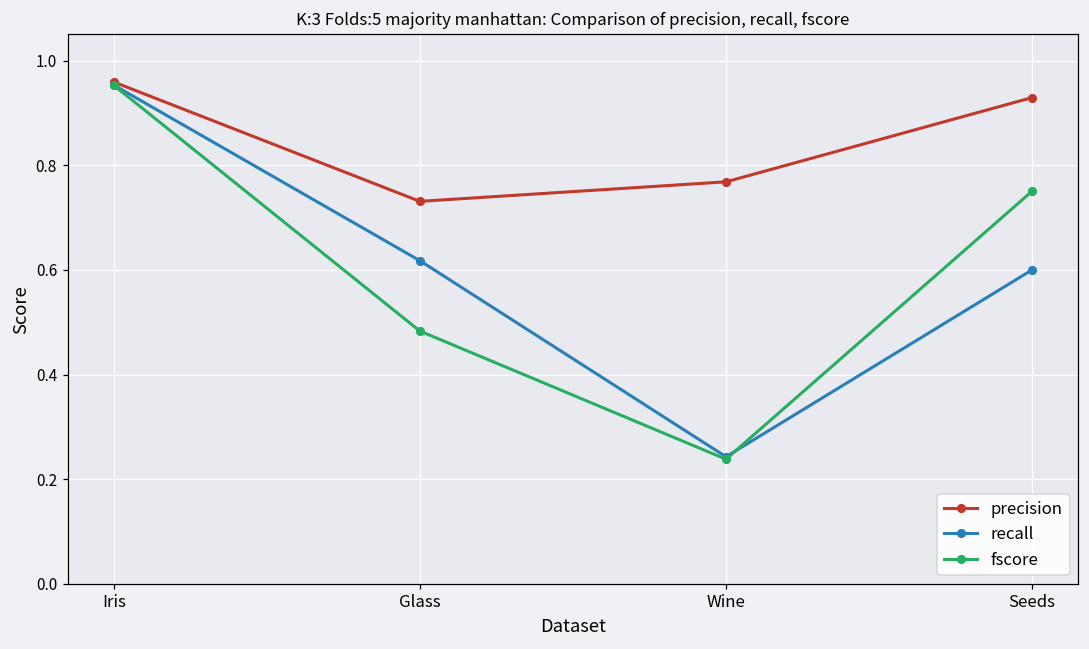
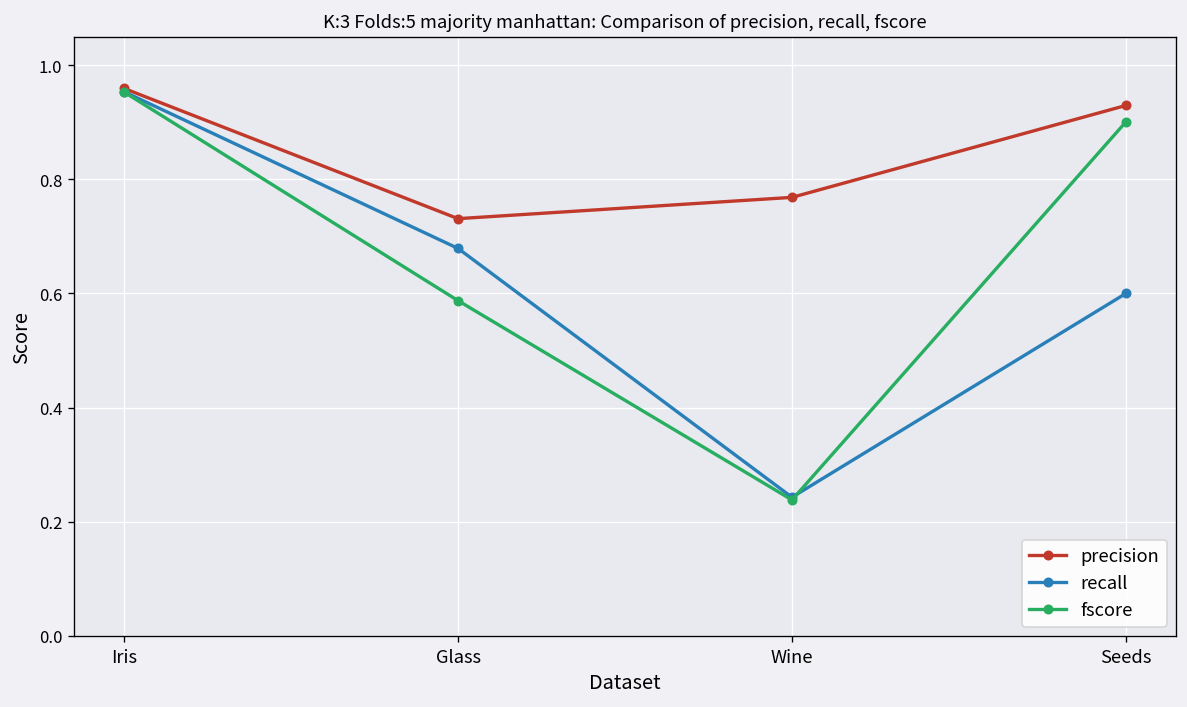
recall, Glass: 0.62 -> 0.68
fscore, Glass: 0.48 -> 0.59
fscore, Seeds: 0.75 -> 0.90
